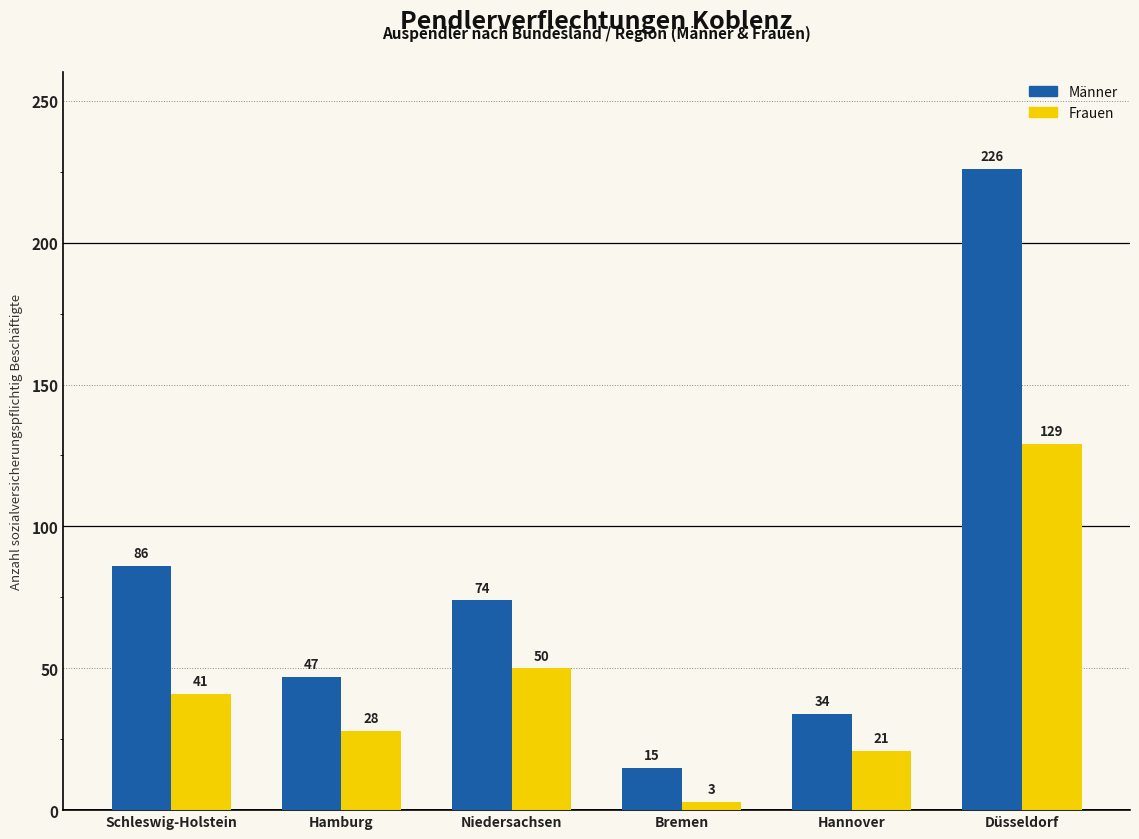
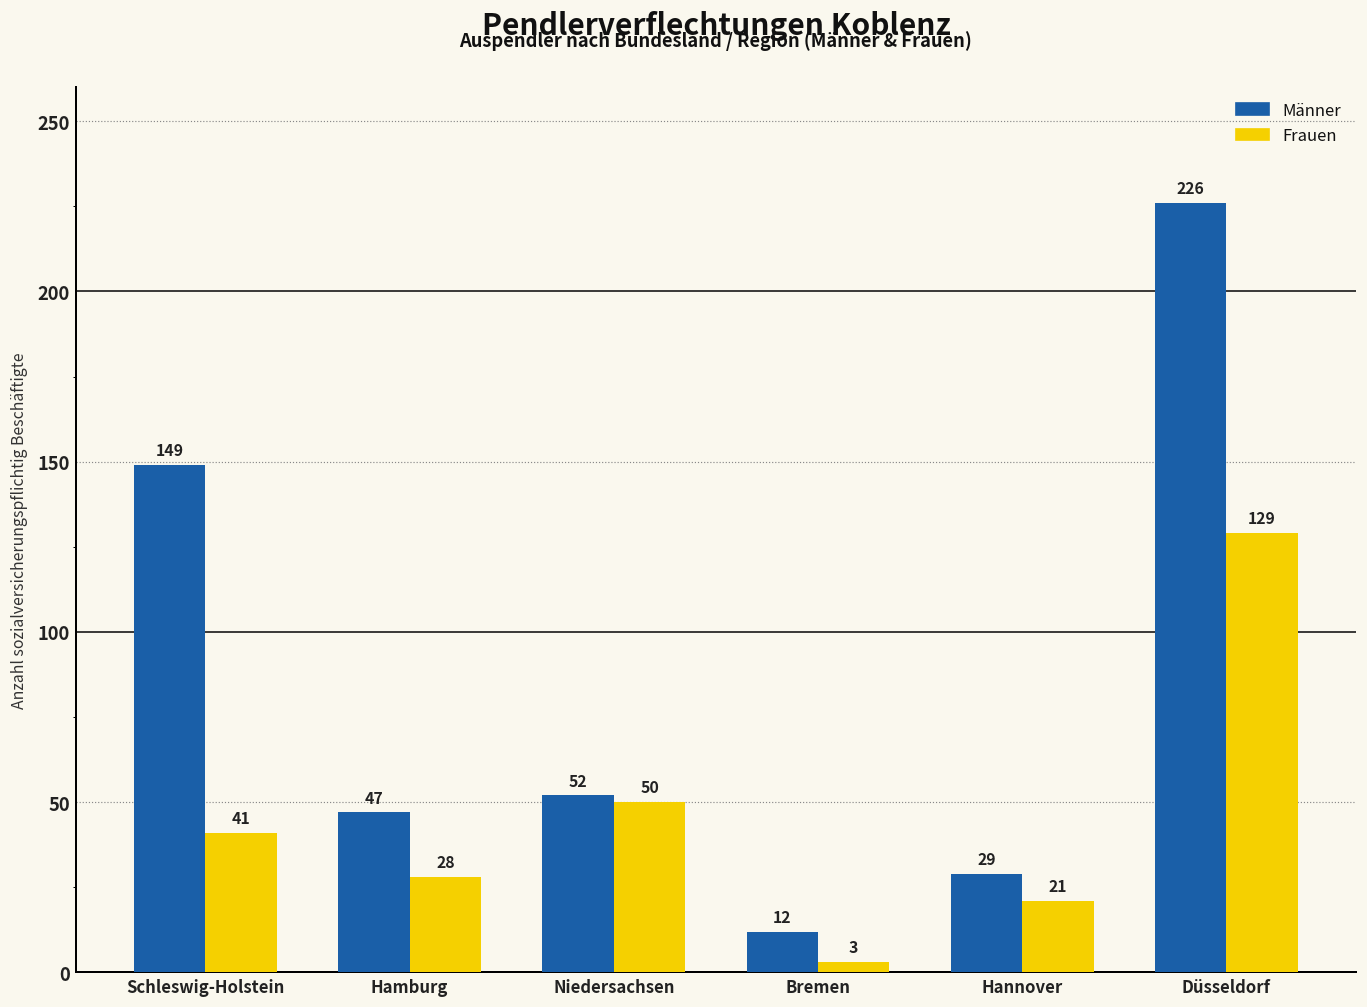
Männer, Schleswig-Holstein: 86 -> 149
Männer, Niedersachsen: 74 -> 52
Männer, Bremen: 15 -> 12
Männer, Hannover: 34 -> 29
